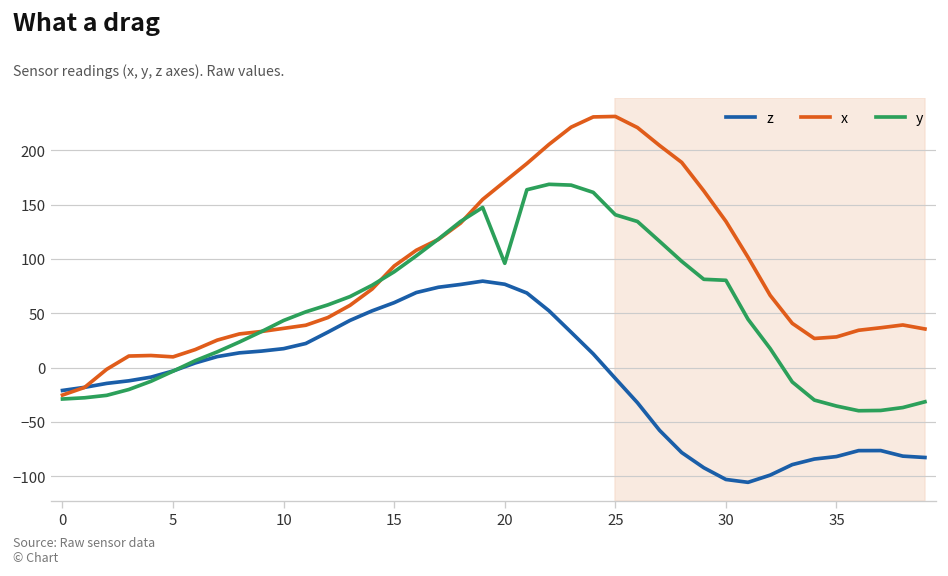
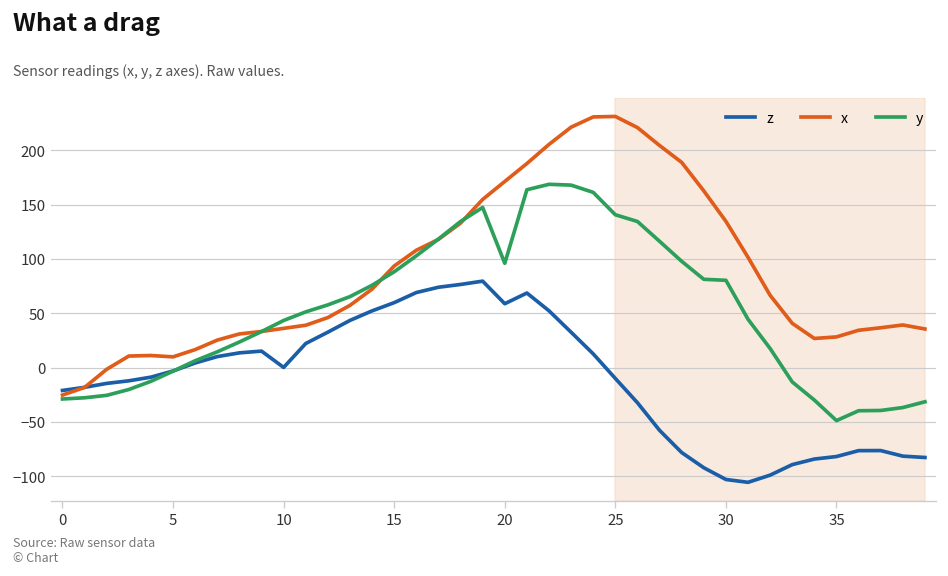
z, 10: 20 -> 0
z, 20: 80 -> 60
y, 35: -40 -> -50
